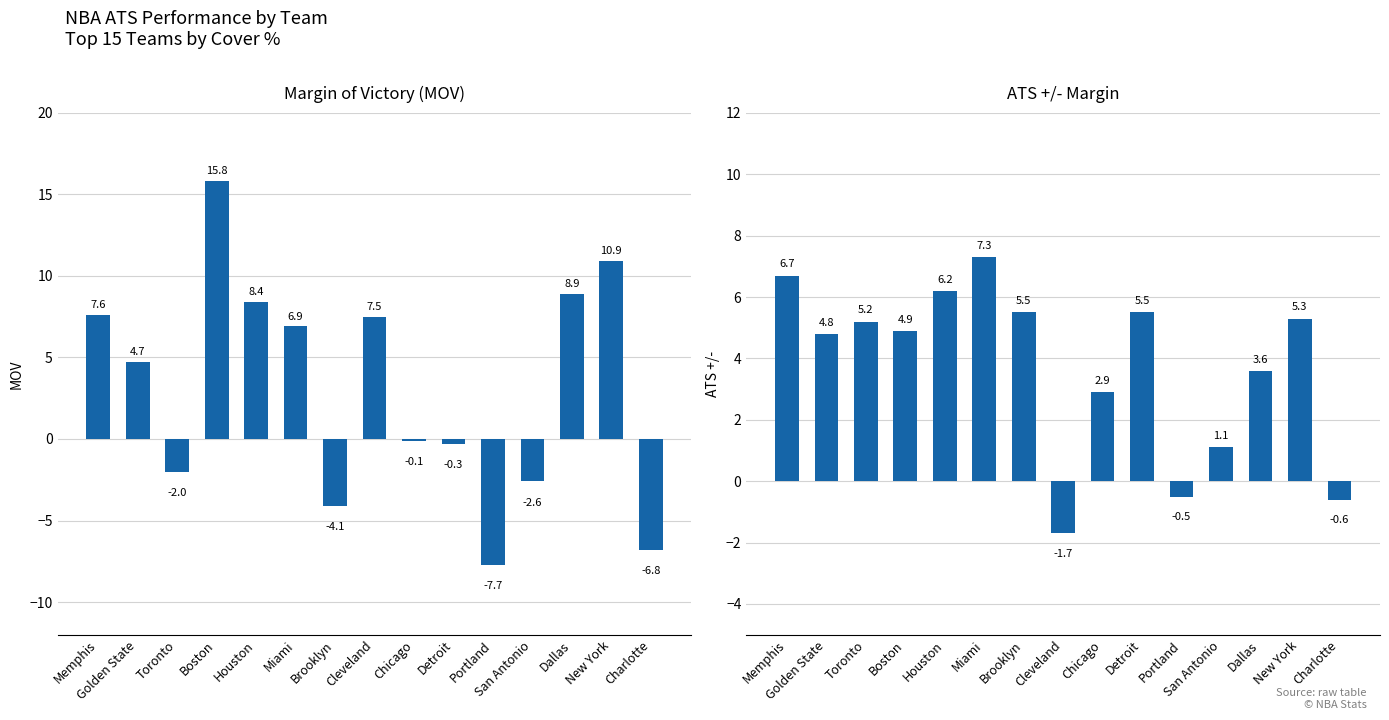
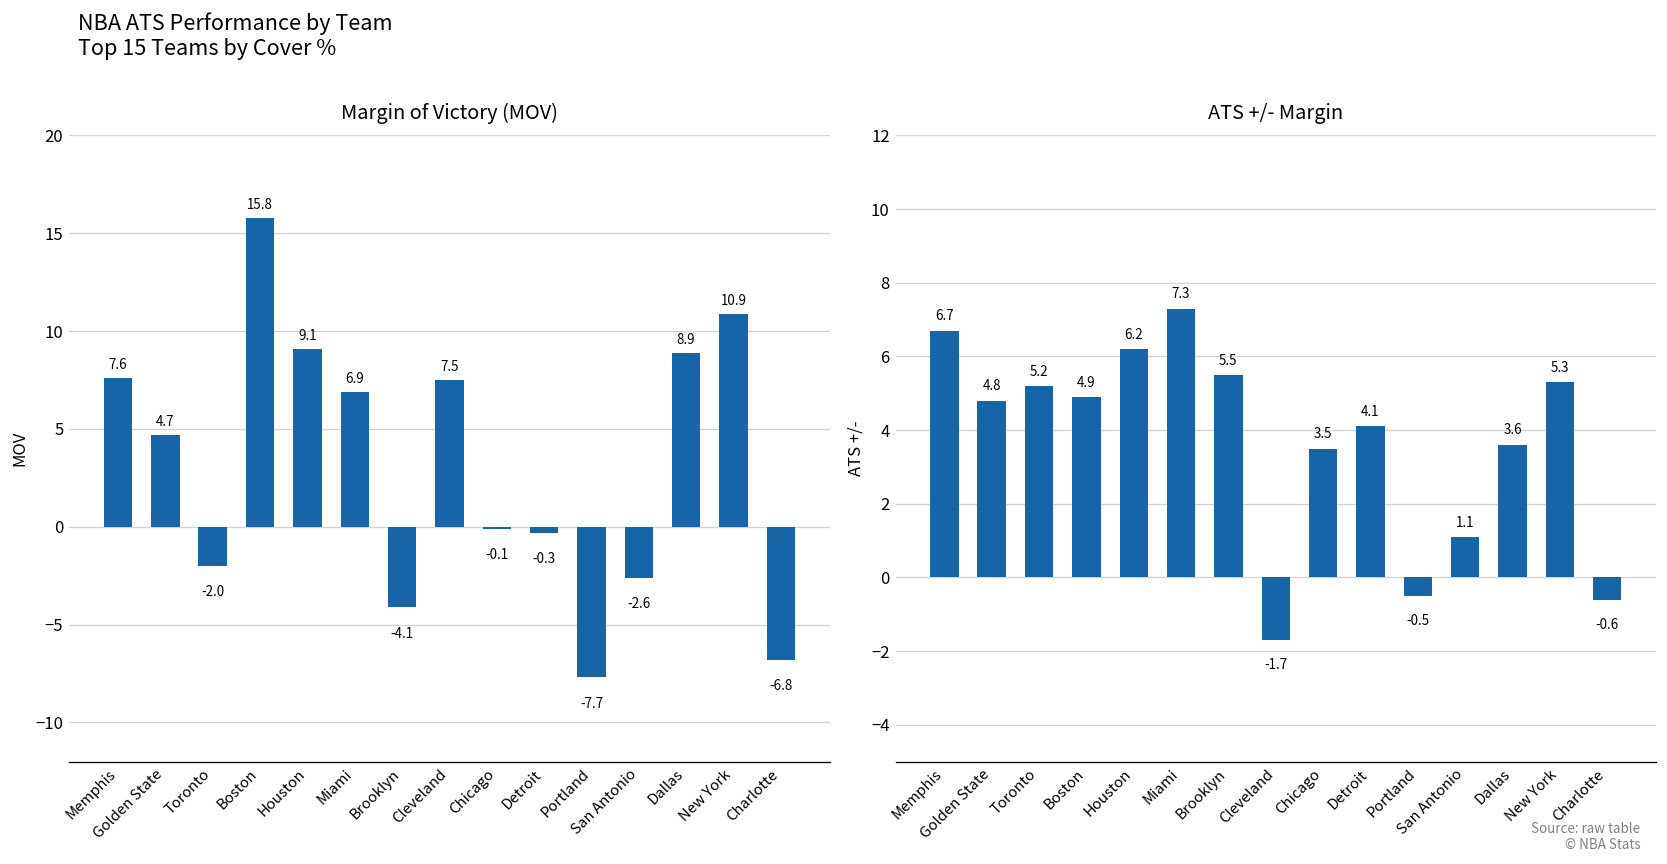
Margin of Victory (MOV), Houston: 8.4 -> 9.1
ATS +/- Margin, Chicago: 2.9 -> 3.5
ATS +/- Margin, Detroit: 5.5 -> 4.1
